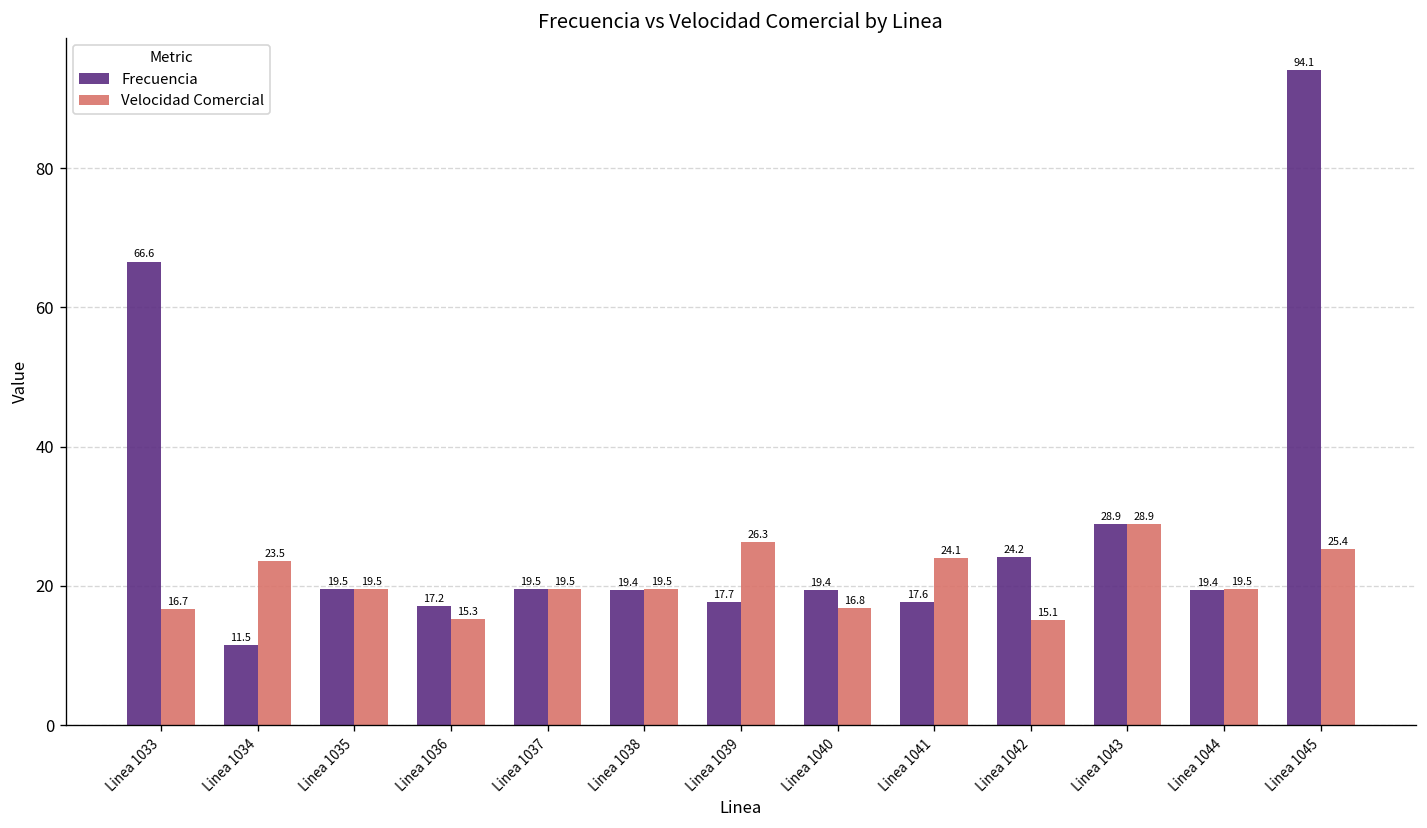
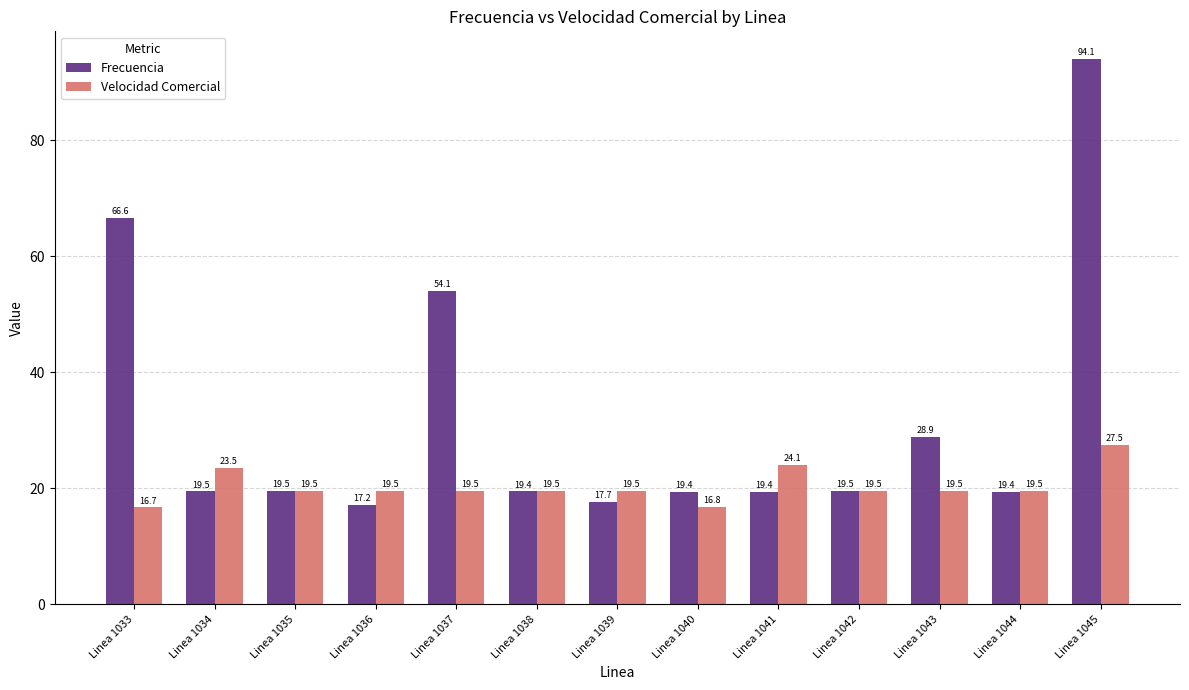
Frecuencia, Linea 1034: 11.5 -> 19.5
Velocidad Comercial, Linea 1036: 15.3 -> 19.5
Frecuencia, Linea 1037: 19.5 -> 54.1
Velocidad Comercial, Linea 1039: 26.3 -> 19.5
Frecuencia, Linea 1041: 17.6 -> 19.4
Frecuencia, Linea 1042: 24.2 -> 19.5
Velocidad Comercial, Linea 1042: 15.1 -> 19.5
Velocidad Comercial, Linea 1043: 28.9 -> 19.5
Velocidad Comercial, Linea 1045: 25.4 -> 27.5
